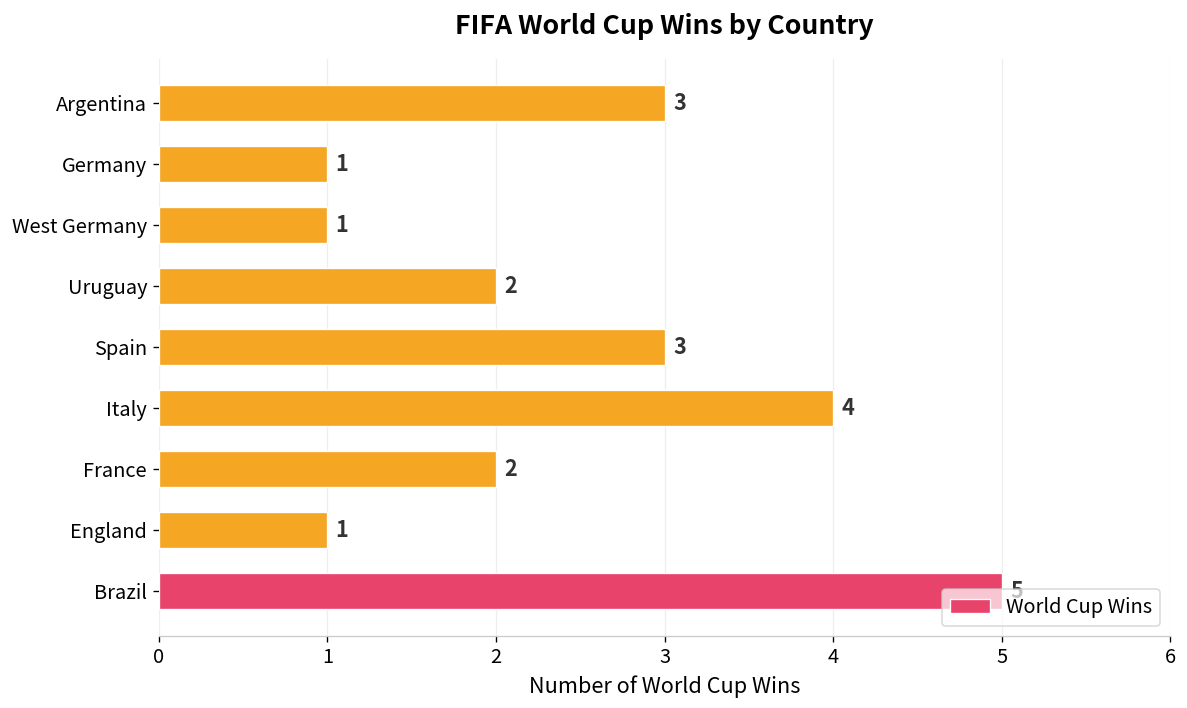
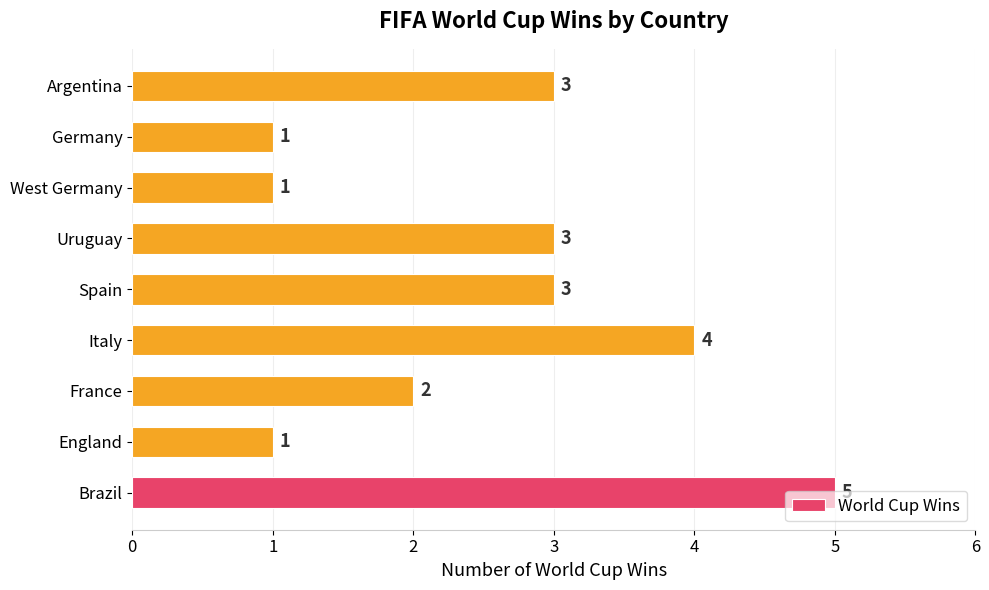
Uruguay: 2 -> 3
